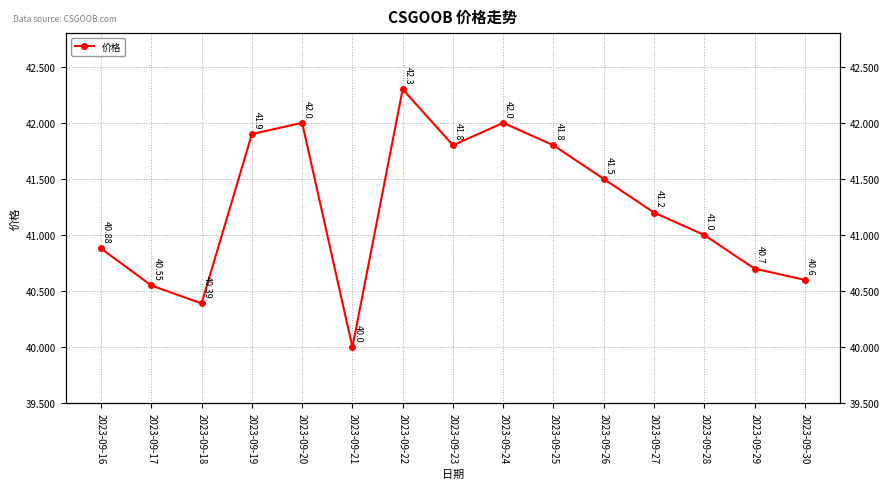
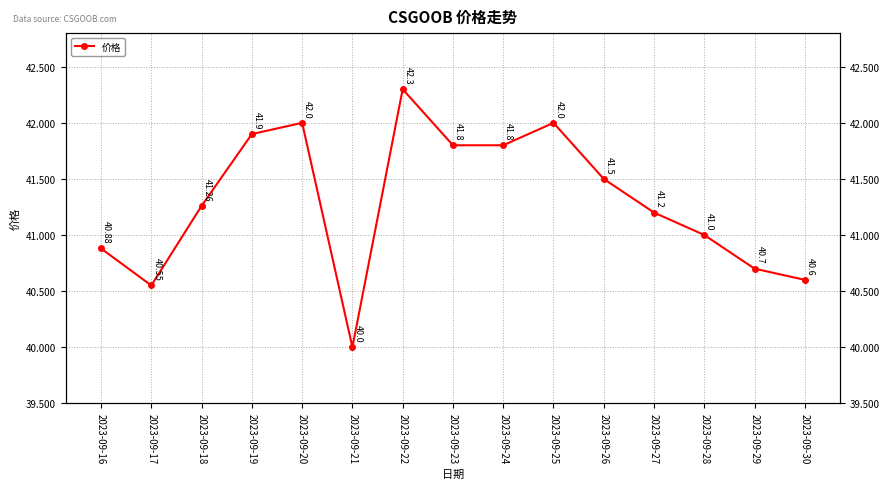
2023-09-18: 40.39 -> 41.26
2023-09-24: 42.0 -> 41.8
2023-09-25: 41.8 -> 42.0
